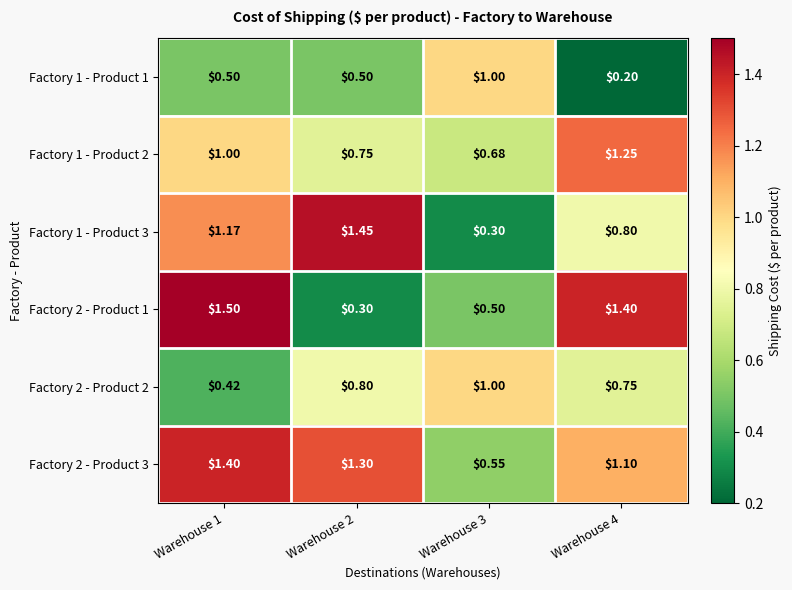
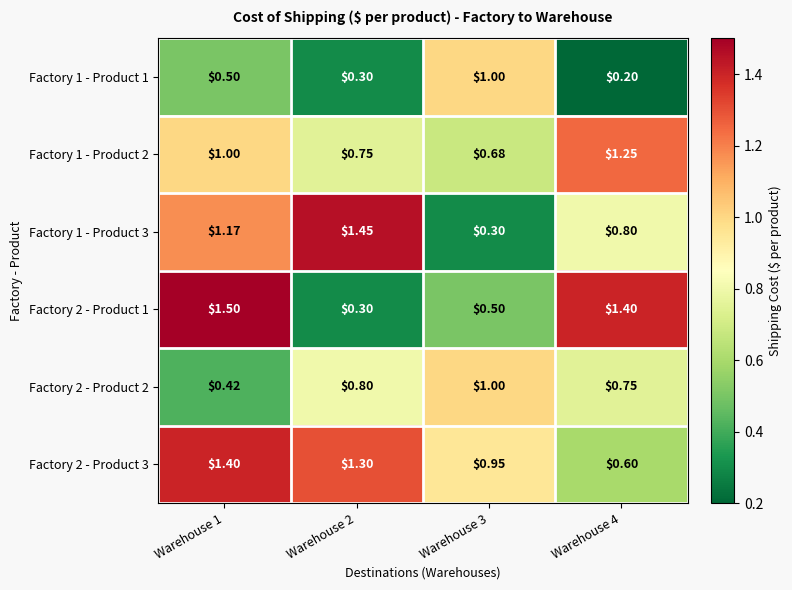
Factory 1 - Product 1, Warehouse 2: $0.50 -> $0.30
Factory 2 - Product 3, Warehouse 3: $0.55 -> $0.95
Factory 2 - Product 3, Warehouse 4: $1.10 -> $0.60
